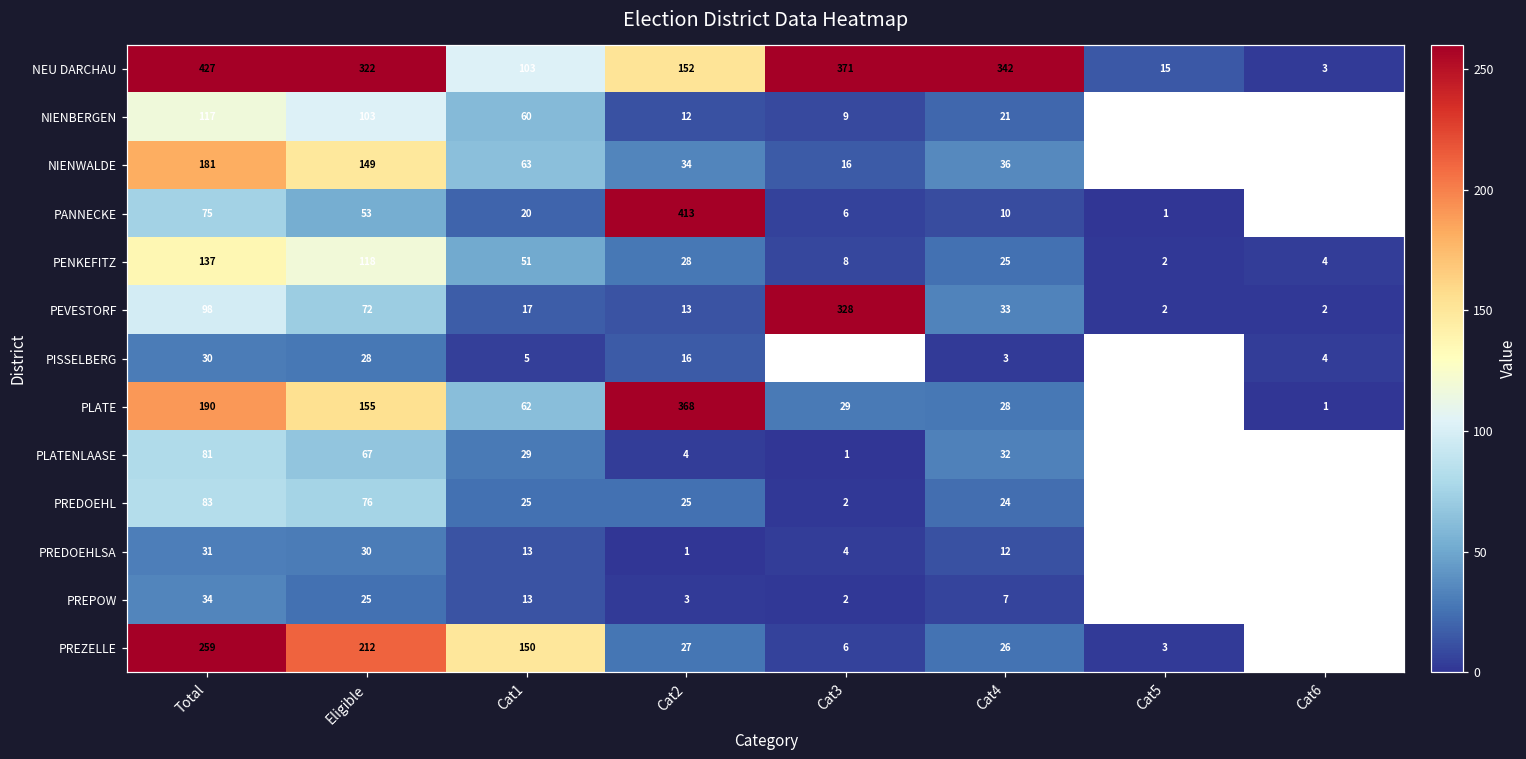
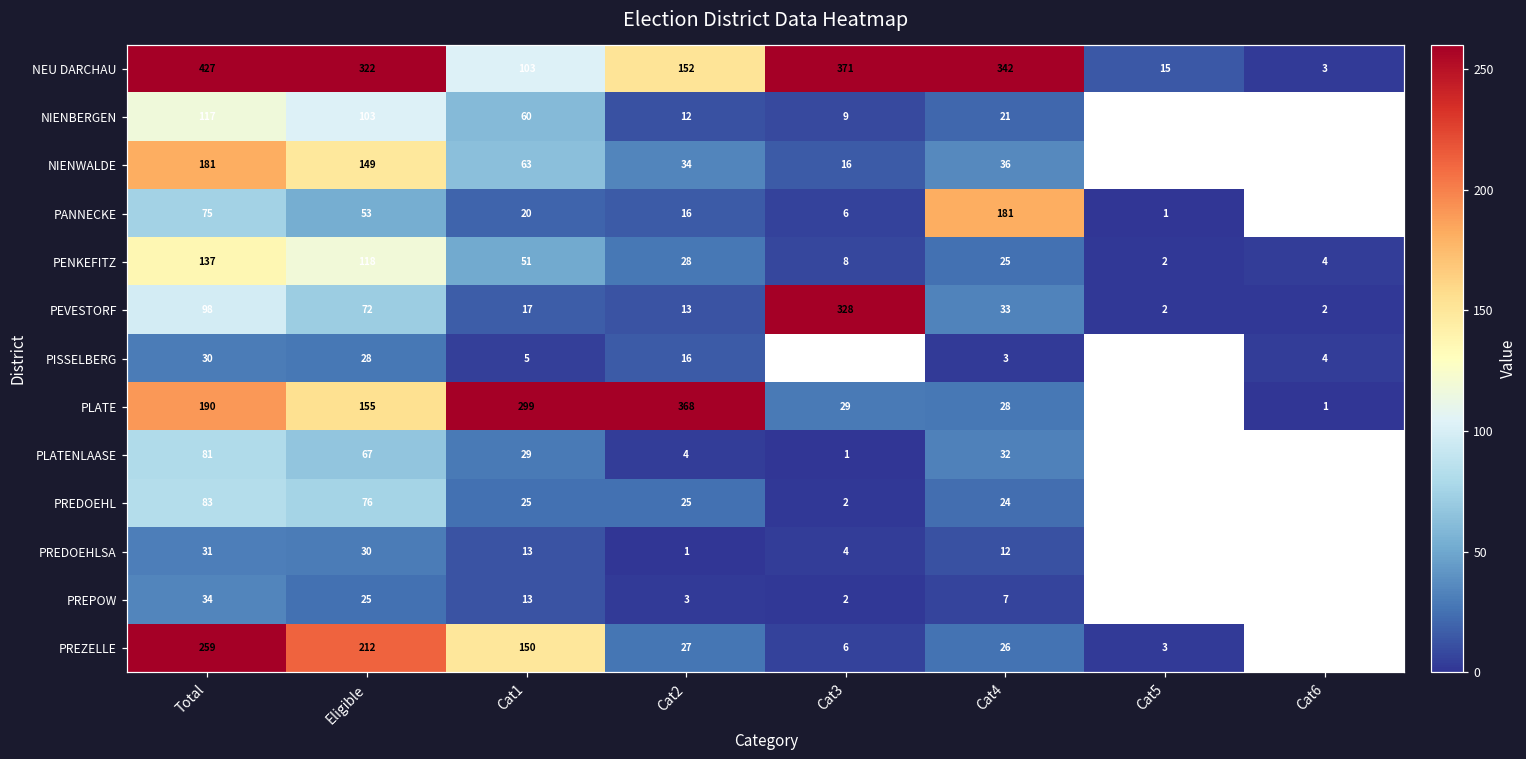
PANNECKE, Cat2: 413 -> 16
PANNECKE, Cat4: 10 -> 181
PLATE, Cat1: 62 -> 299
